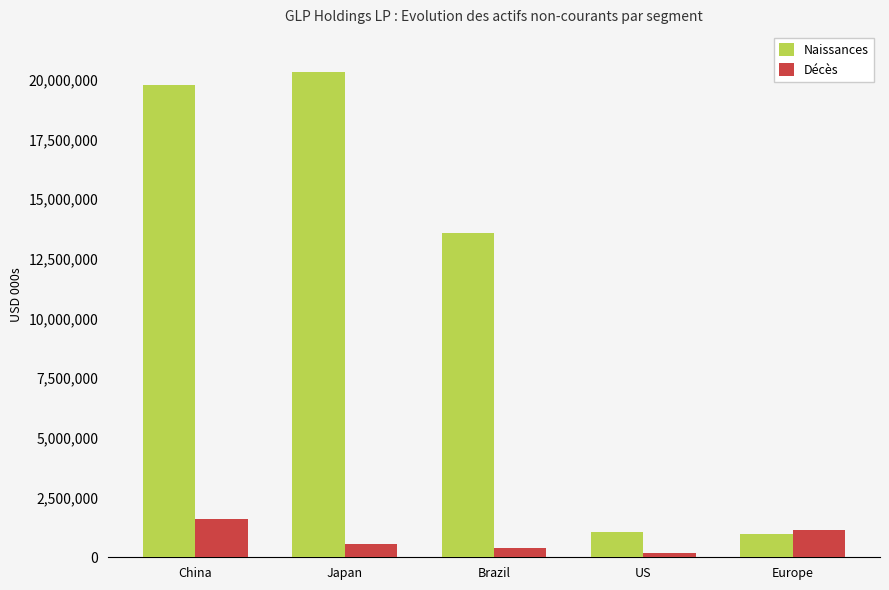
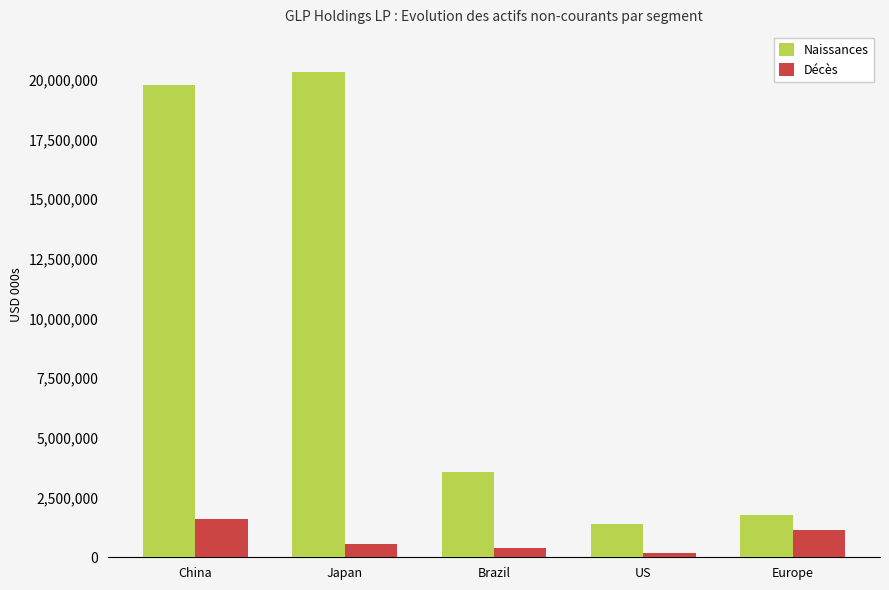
Naissances, Brazil: 13,600,000 -> 3,600,000
Naissances, US: 1,000,000 -> 1,400,000
Naissances, Europe: 1,000,000 -> 1,800,000
